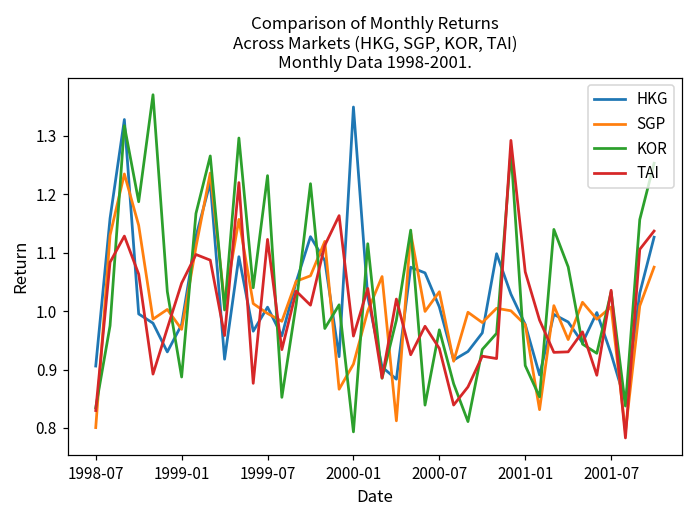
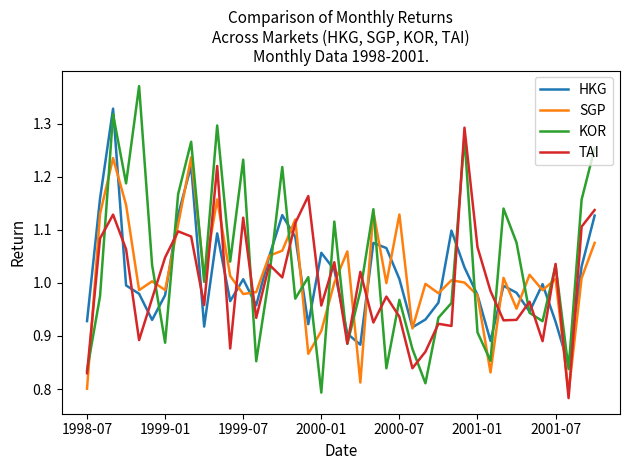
HKG, 1998-07: 0.91 -> 0.93
SGP, 1999-01: 0.97 -> 0.99
SGP, 1999-07: 1.00 -> 0.98
HKG, 2000-01: 1.35 -> 1.06
SGP, 2000-07: 1.03 -> 1.13
